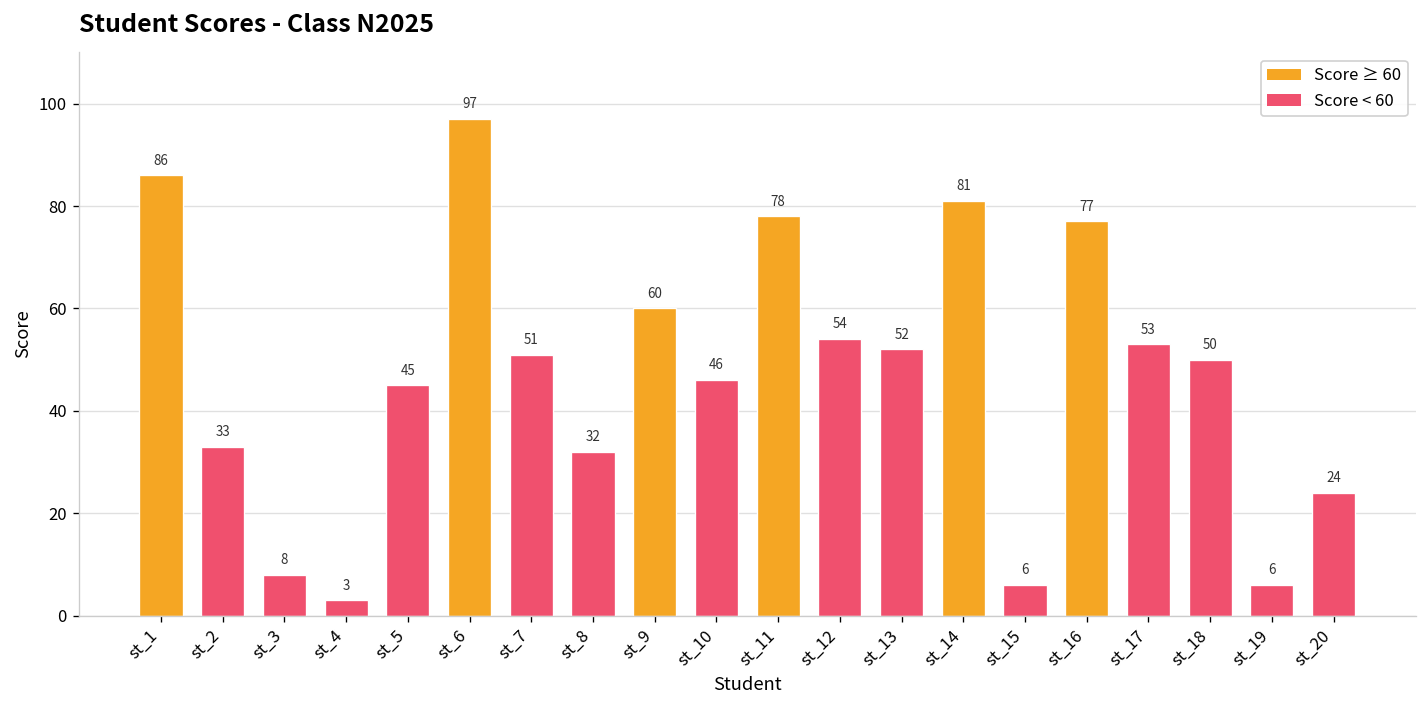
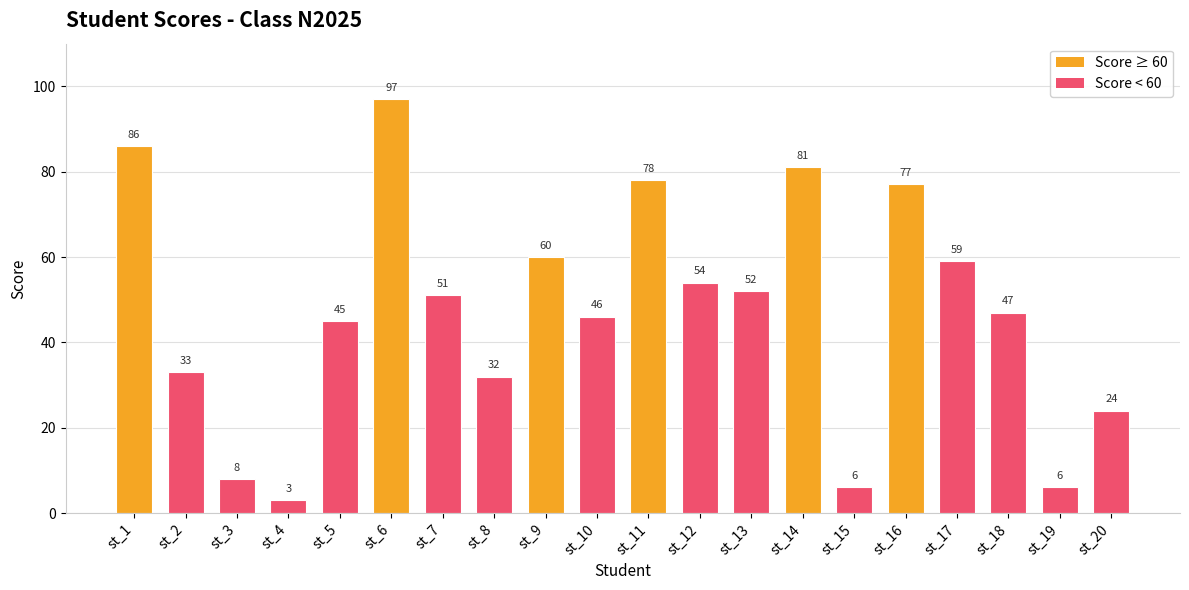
st_17: 53 -> 59
st_18: 50 -> 47
